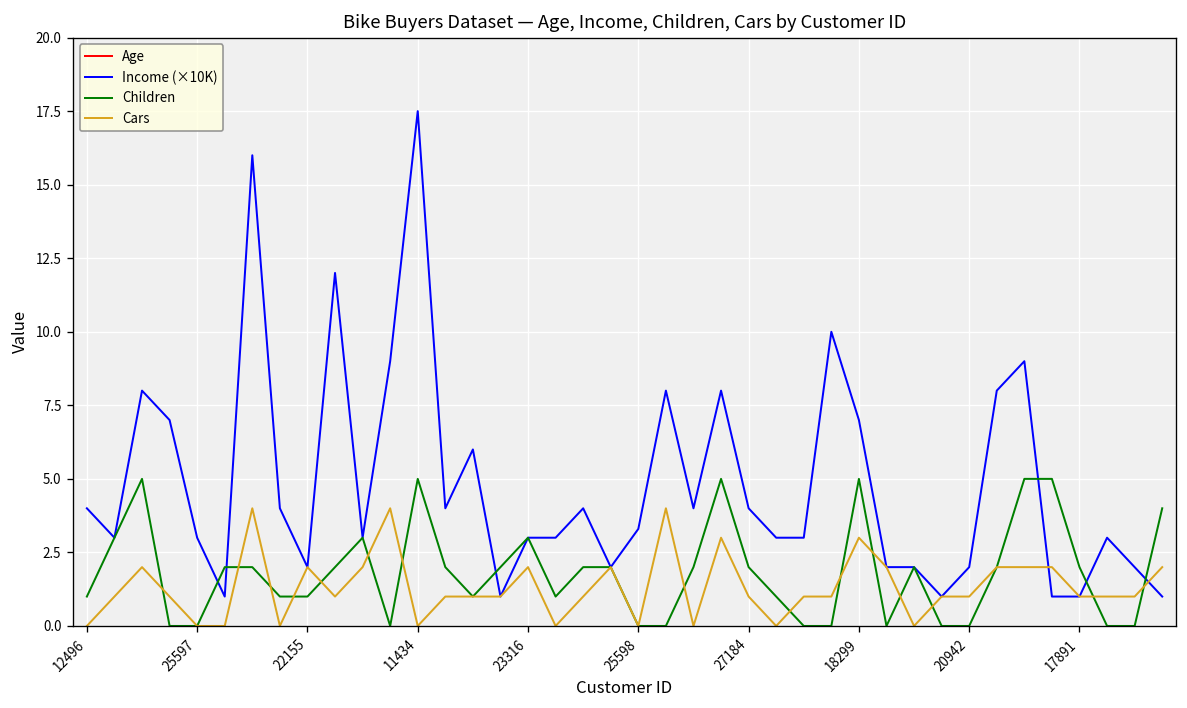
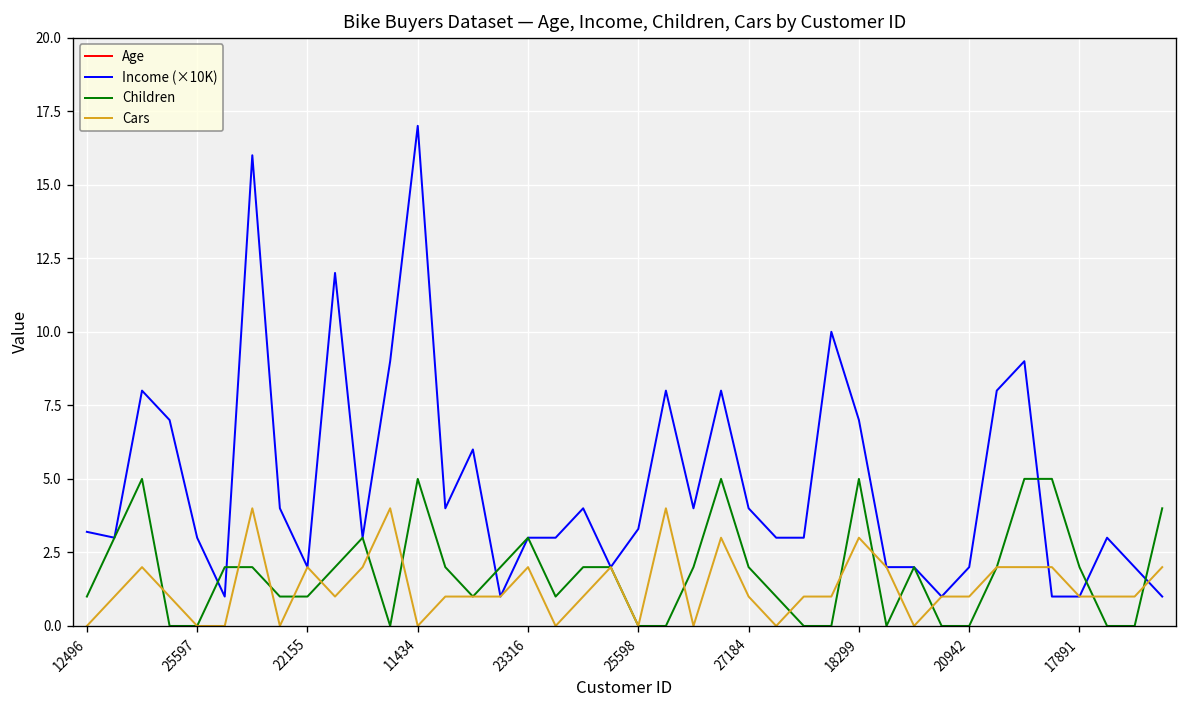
Income (×10K), 12496: 4.0 -> 3.2
Income (×10K), 11434: 17.5 -> 17.0
